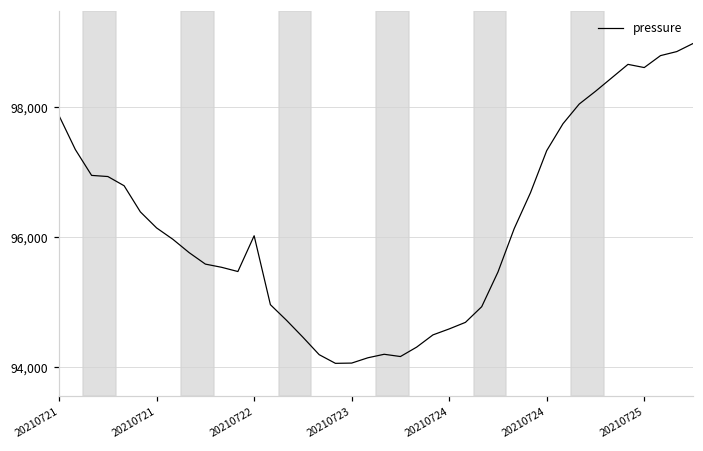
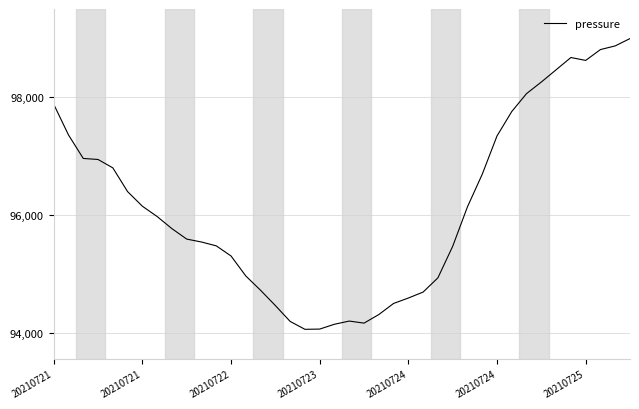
20210722: 96,000 -> 95,300
